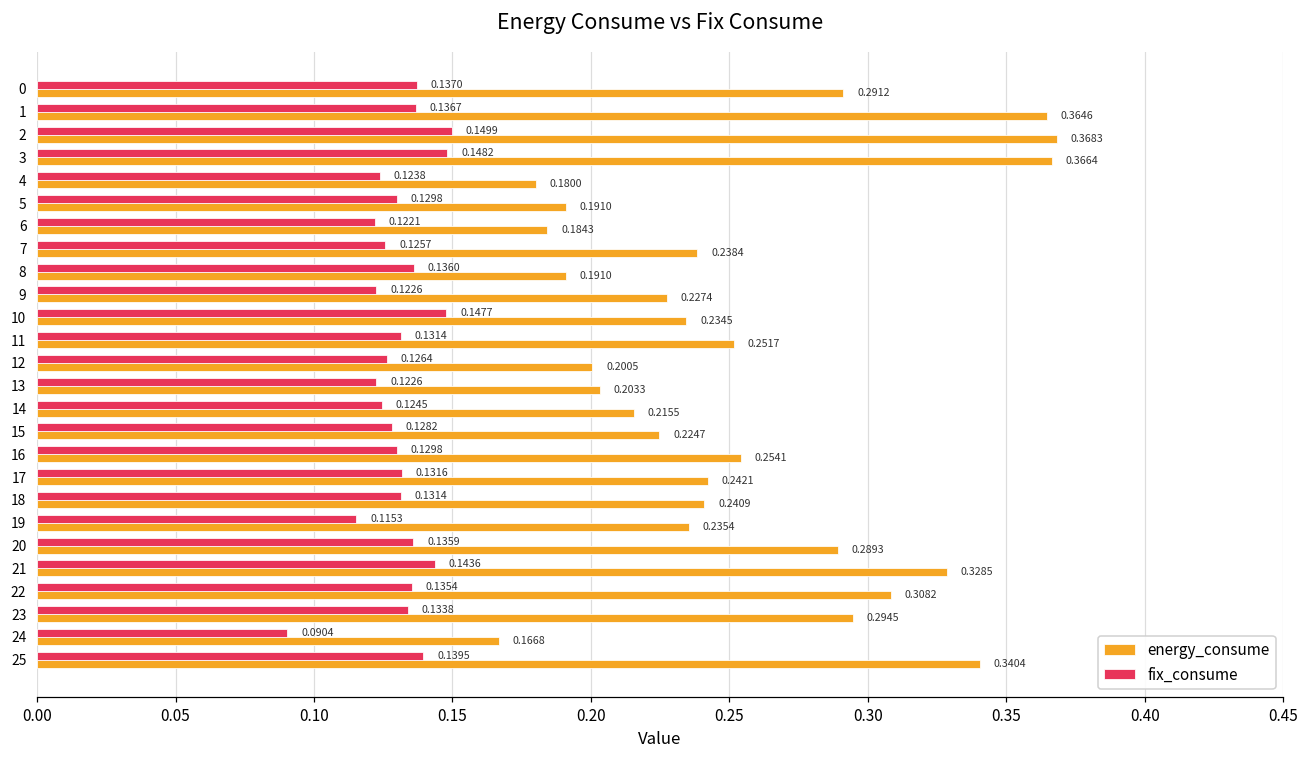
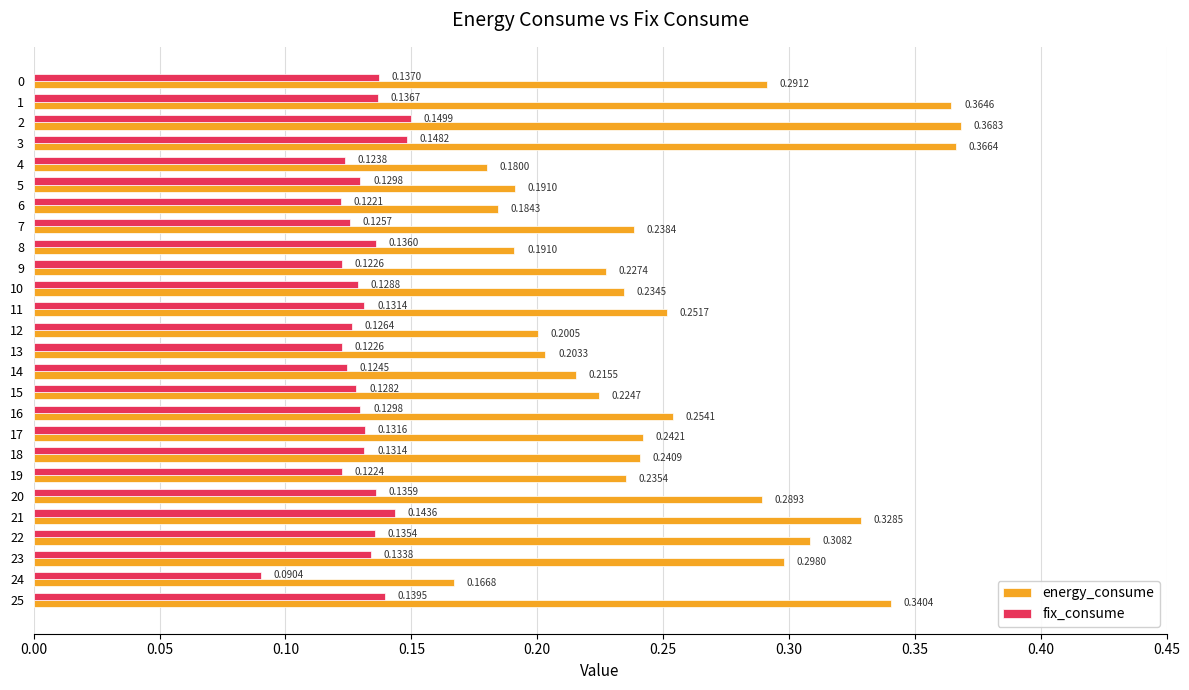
fix_consume, 10: 0.1477 -> 0.1288
fix_consume, 19: 0.1153 -> 0.1224
energy_consume, 23: 0.2945 -> 0.2980
